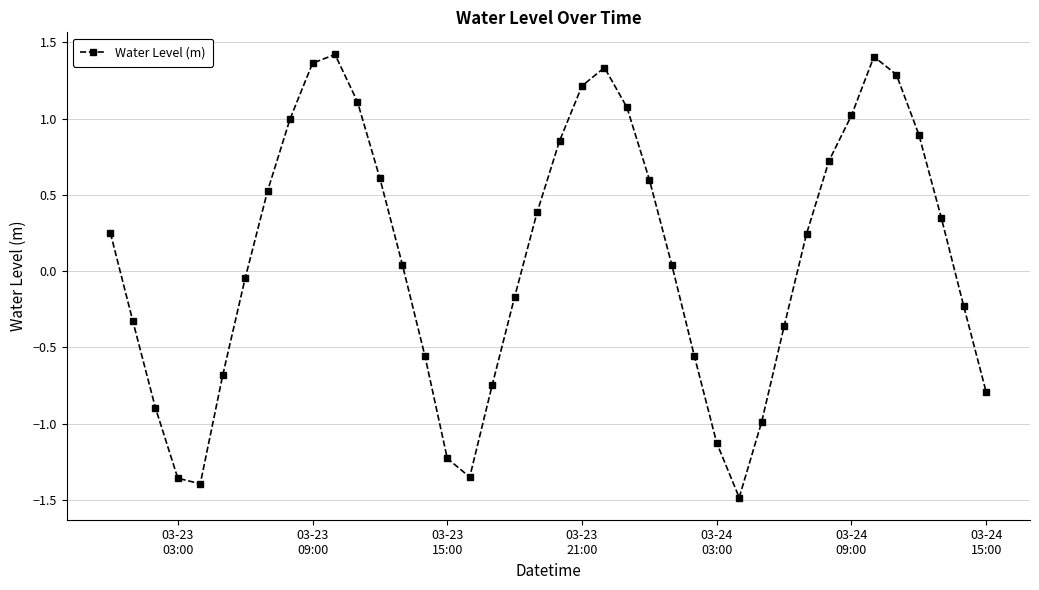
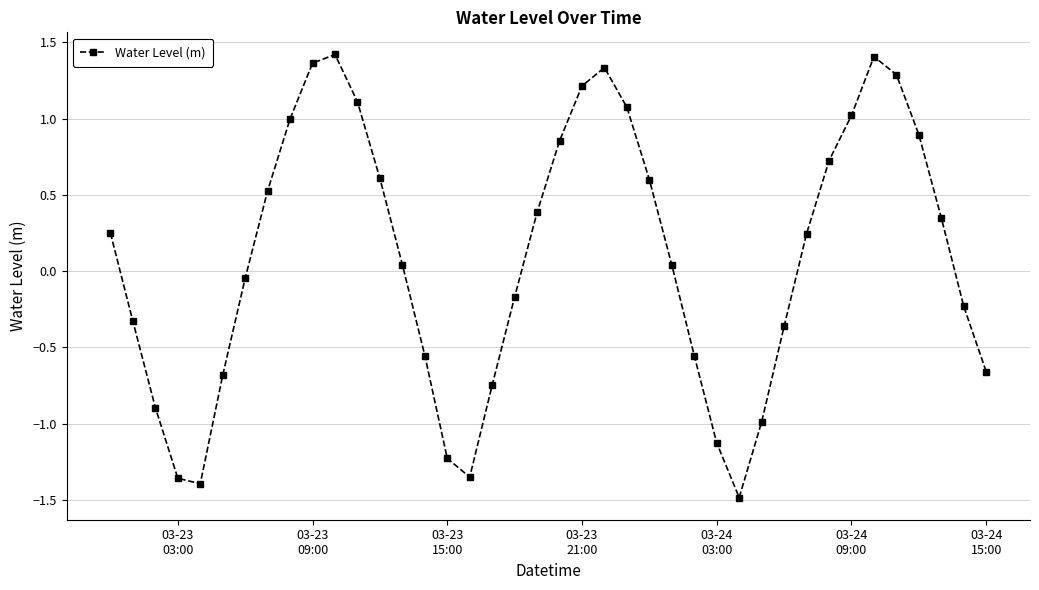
03-24 15:00: -0.79 -> -0.66
